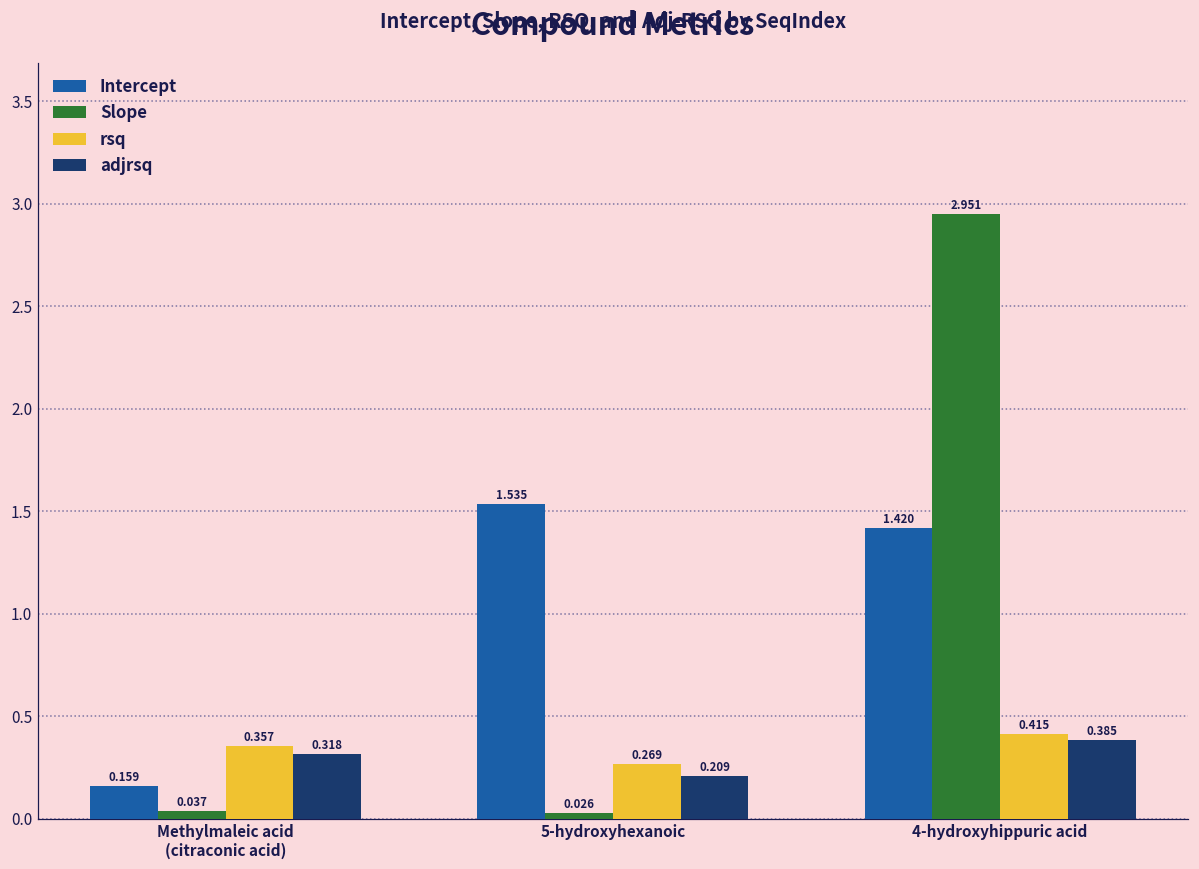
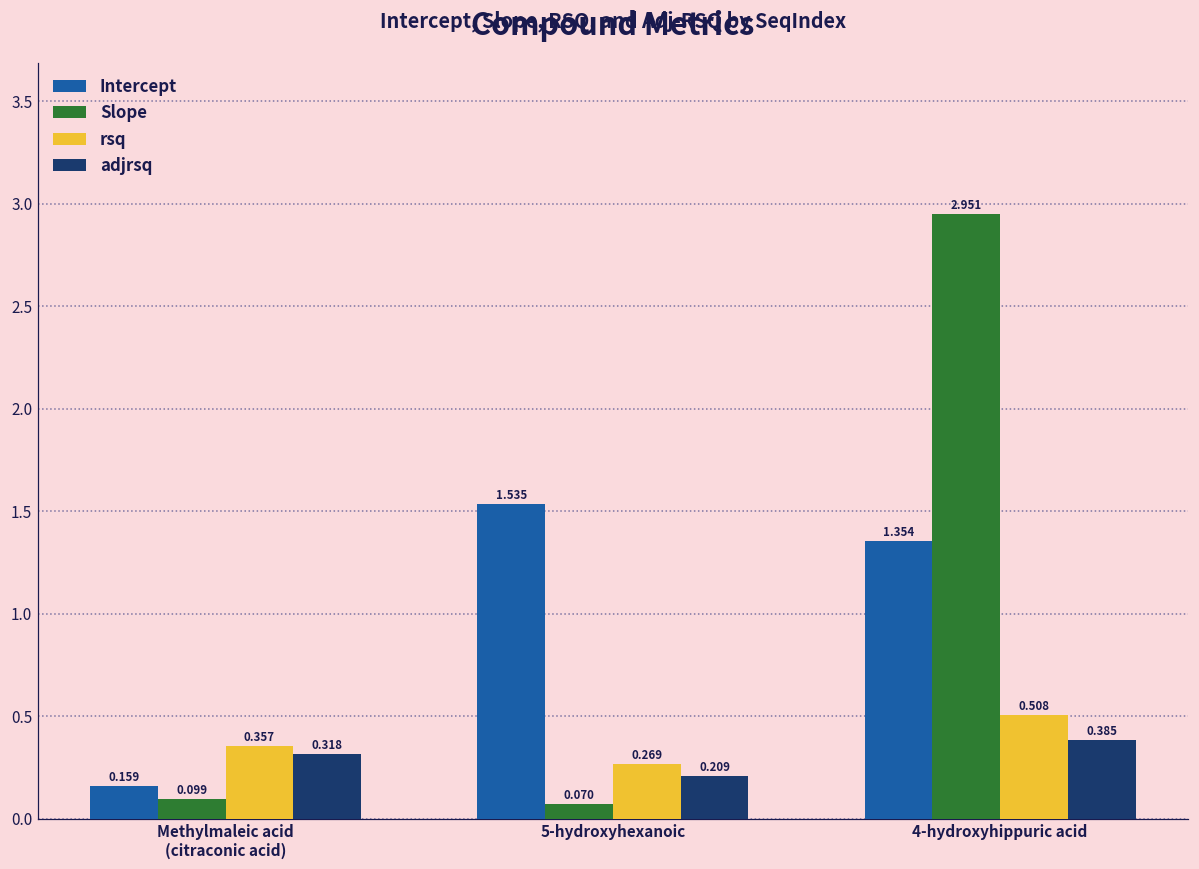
Slope, Methylmaleic acid (citraconic acid): 0.037 -> 0.099
Slope, 5-hydroxyhexanoic: 0.026 -> 0.070
Intercept, 4-hydroxyhippuric acid: 1.420 -> 1.354
rsq, 4-hydroxyhippuric acid: 0.415 -> 0.508
